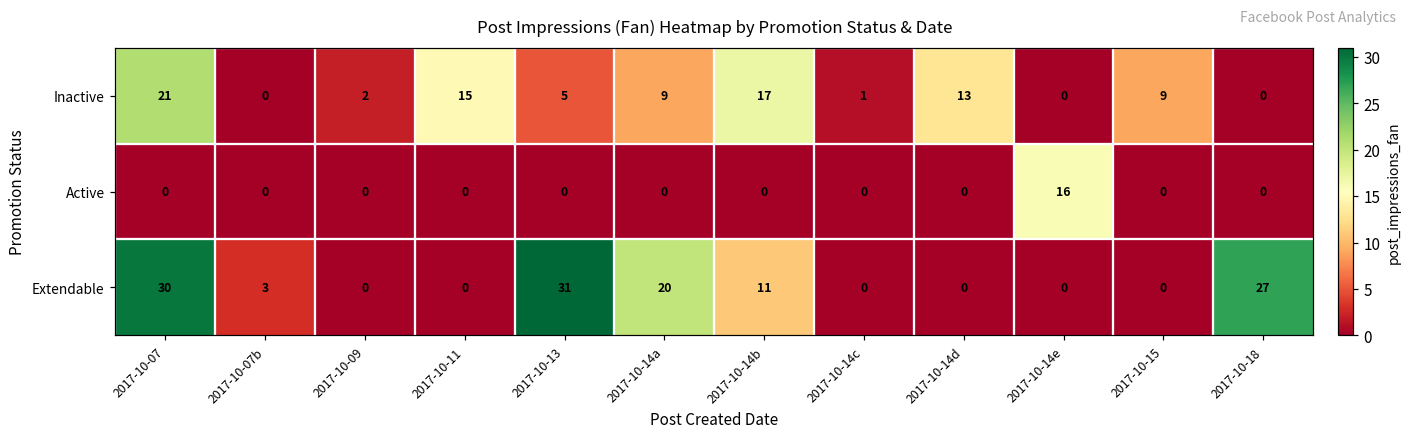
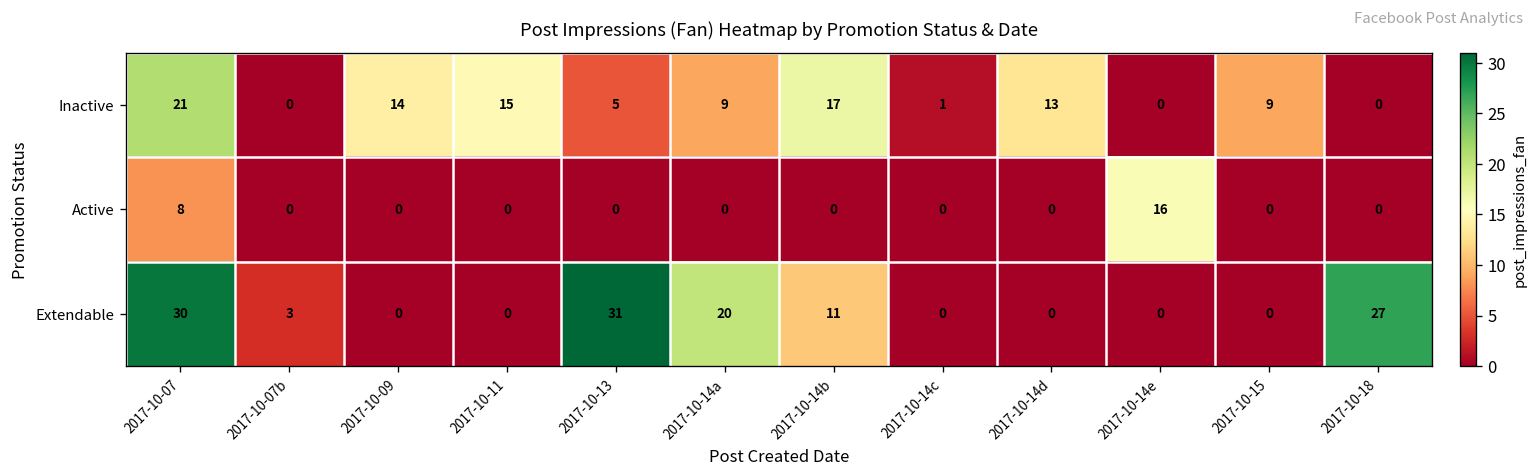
Inactive, 2017-10-09: 2 -> 14
Active, 2017-10-07: 0 -> 8
